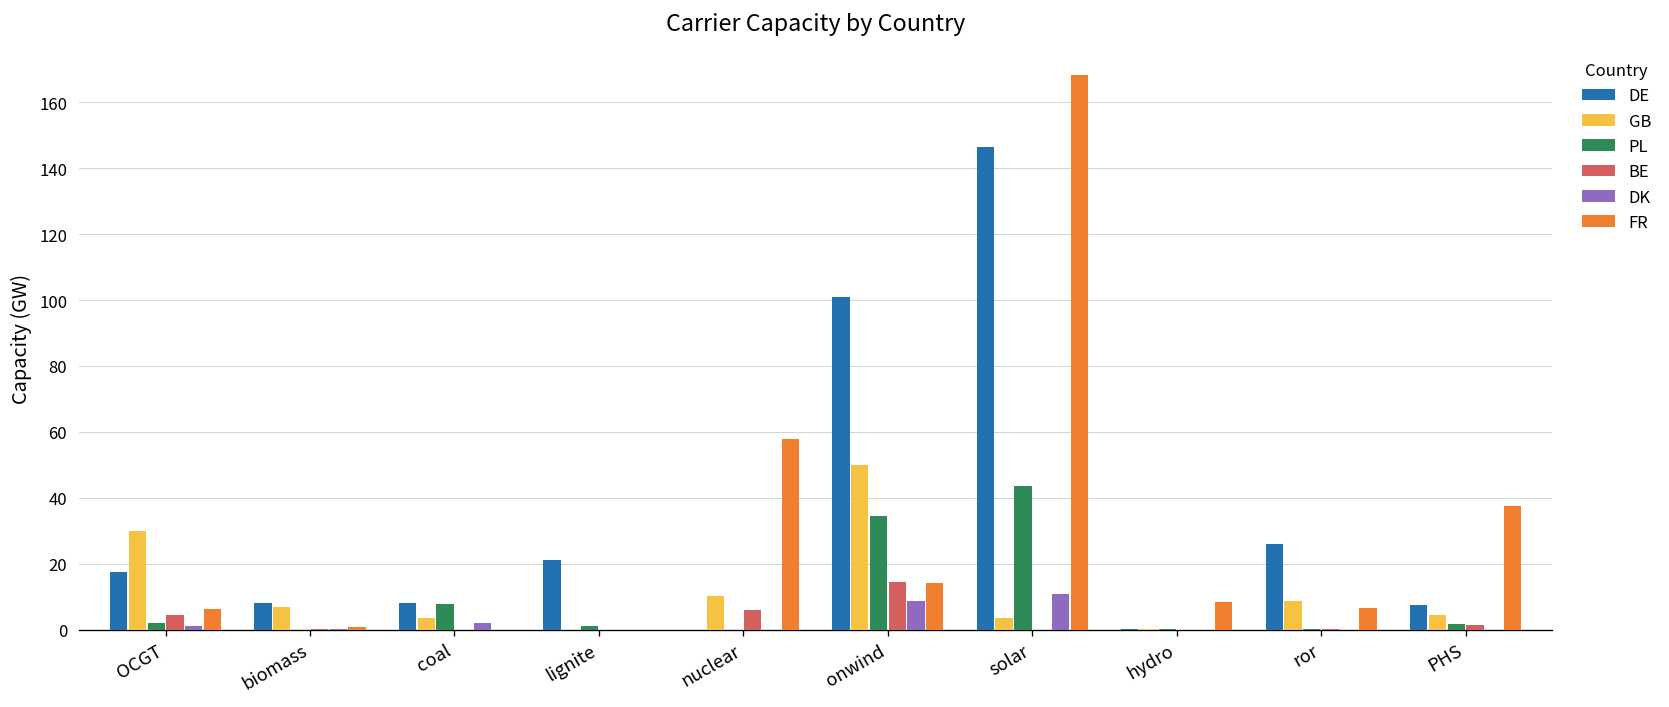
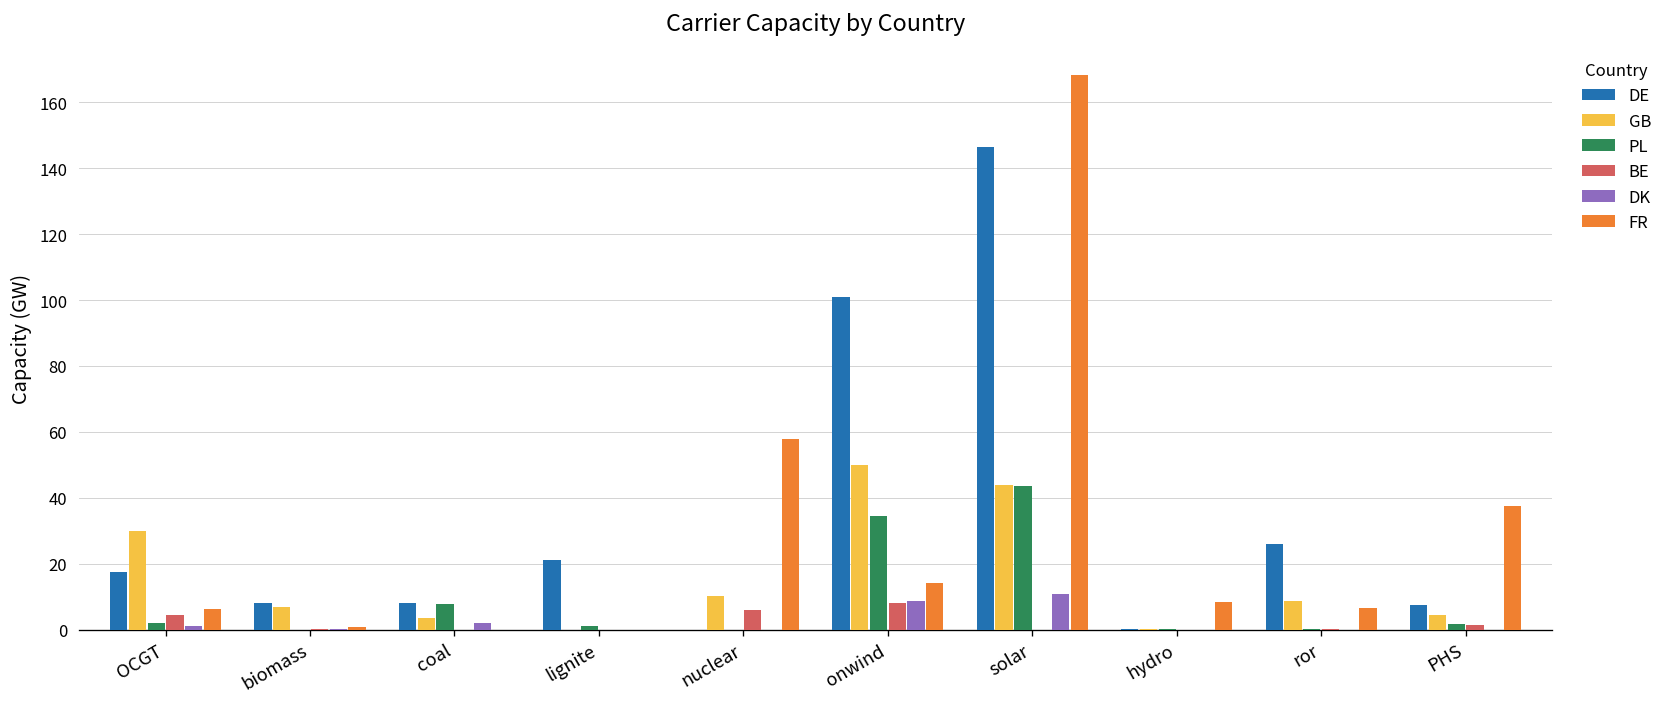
BE, onwind: 14 -> 8
GB, solar: 4 -> 44
